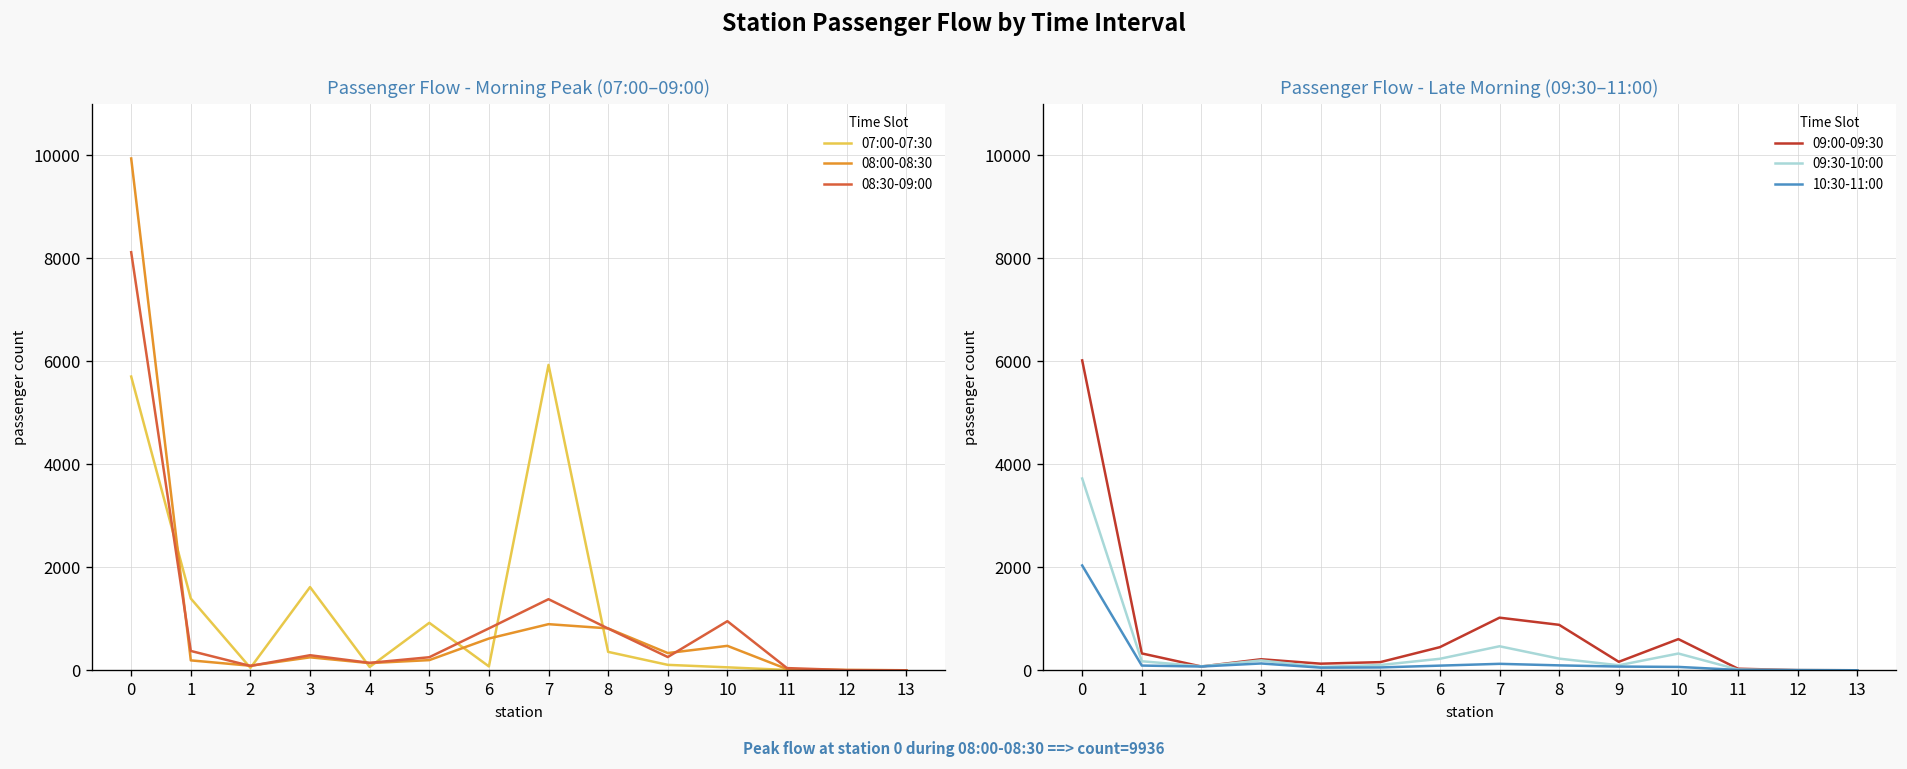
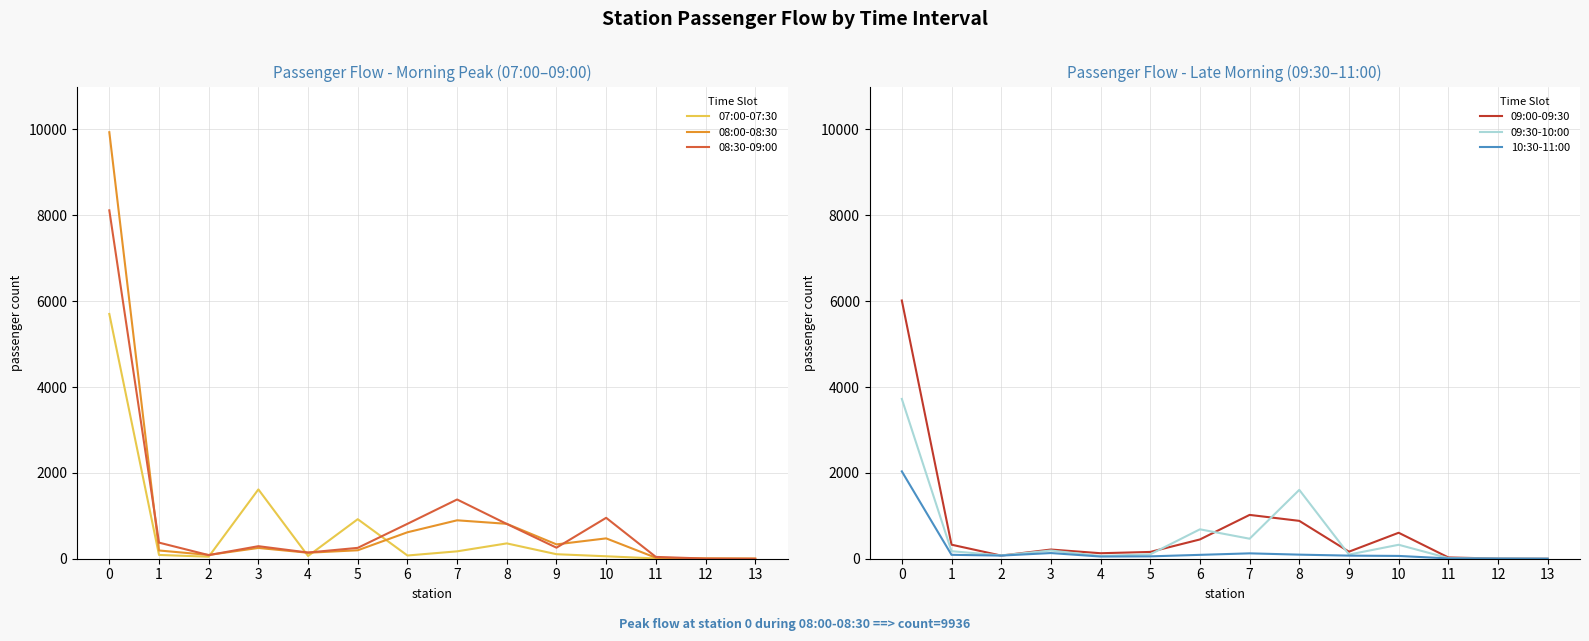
Passenger Flow - Morning Peak (07:00–09:00), 07:00-07:30, 1: 1400 -> 100
Passenger Flow - Morning Peak (07:00–09:00), 07:00-07:30, 7: 5900 -> 200
Passenger Flow - Late Morning (09:30–11:00), 09:30-10:00, 6: 200 -> 700
Passenger Flow - Late Morning (09:30–11:00), 09:30-10:00, 8: 200 -> 1600
